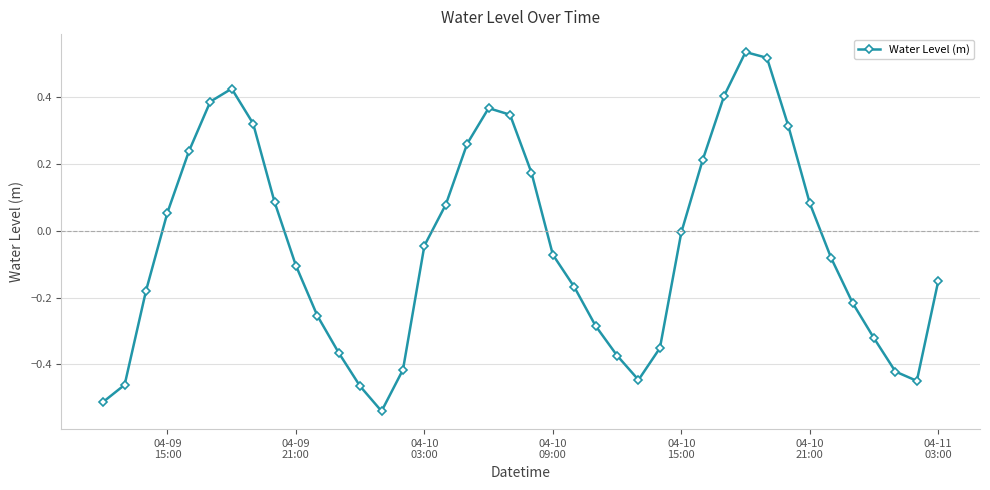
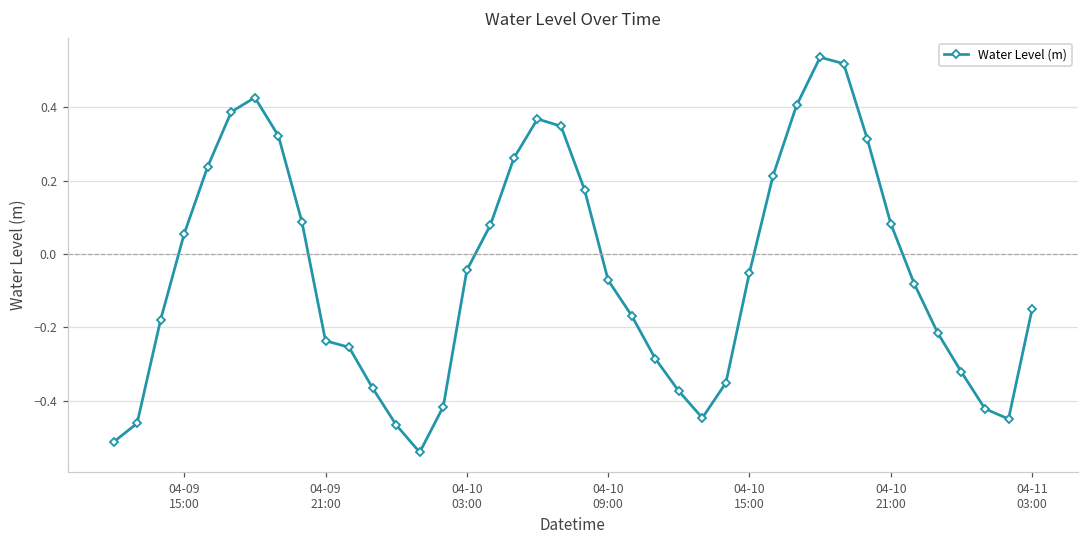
04-09 21:00: -0.10 -> -0.24
04-10 15:00: 0.00 -> -0.05
